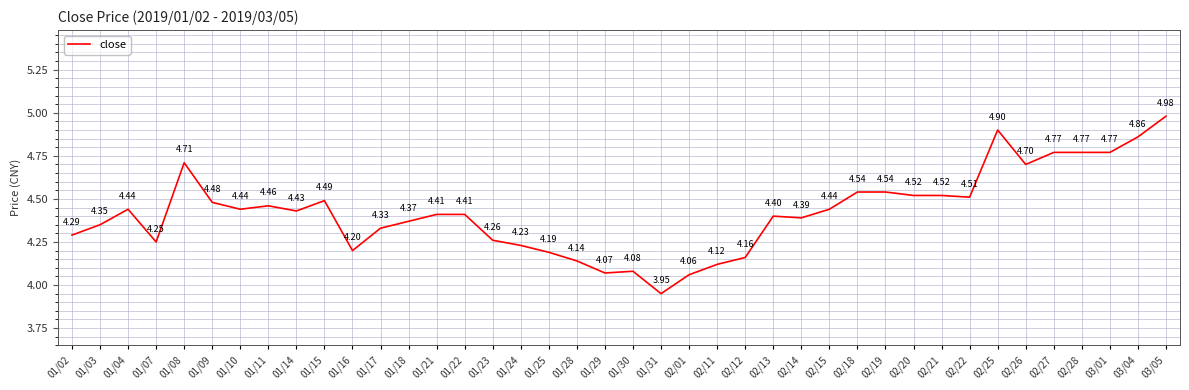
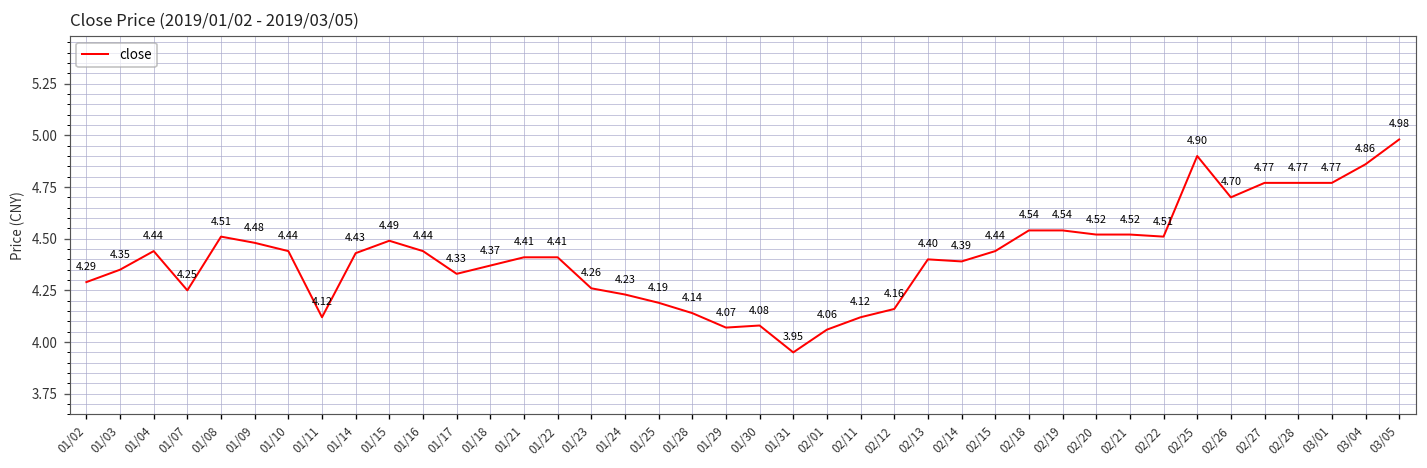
01/08: 4.71 -> 4.51
01/11: 4.46 -> 4.12
01/16: 4.20 -> 4.44
